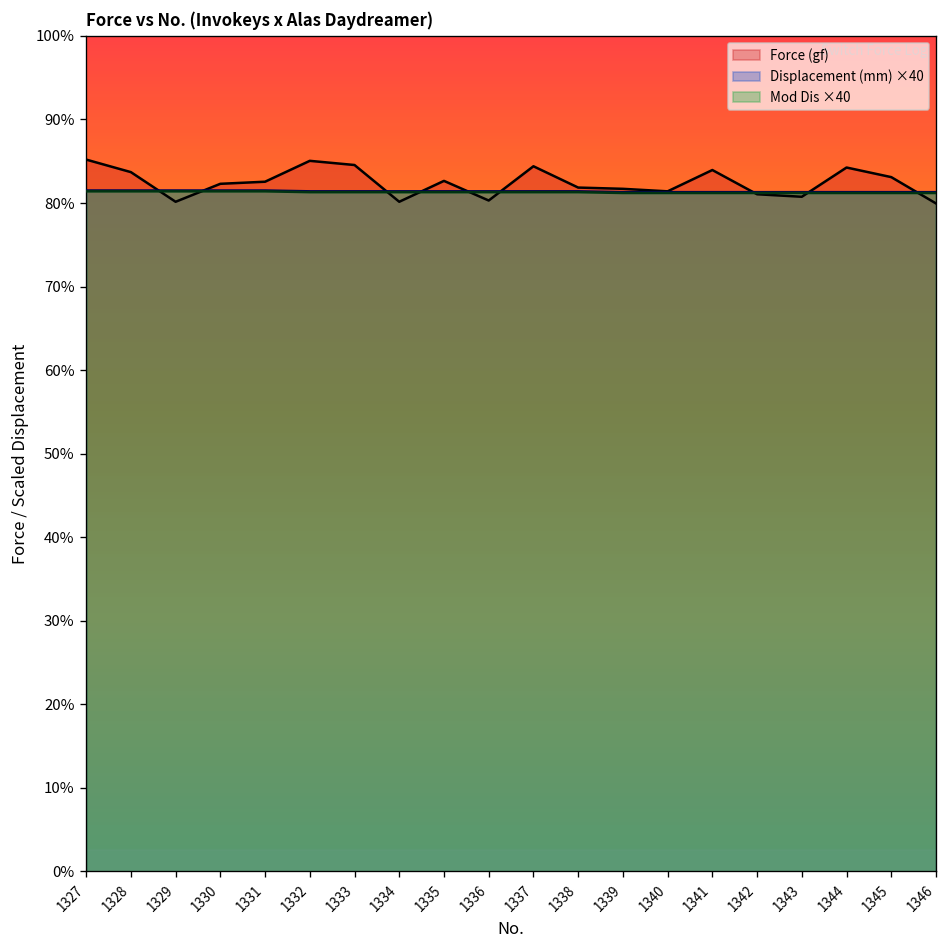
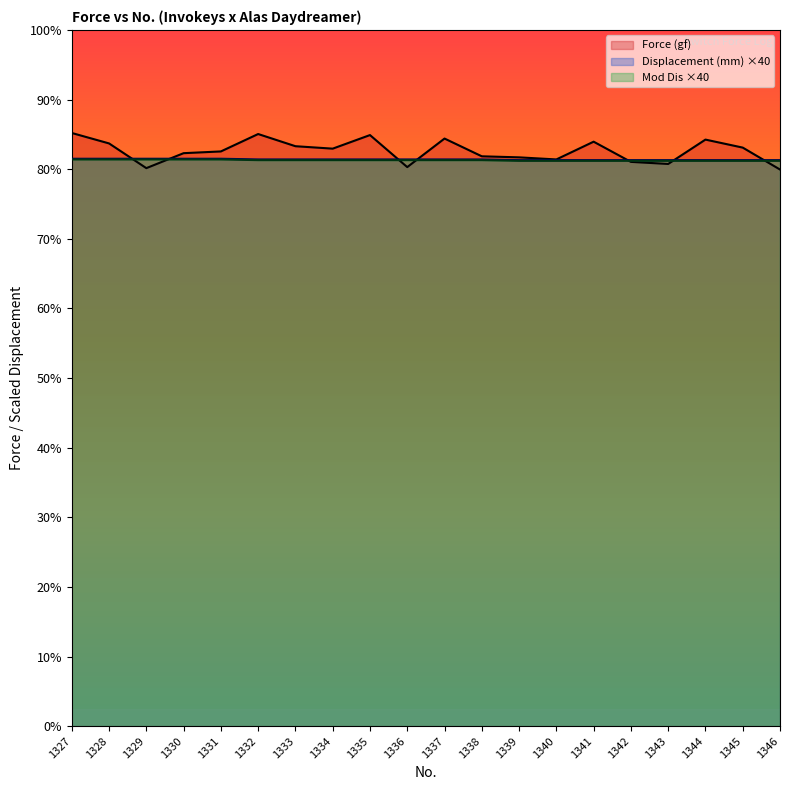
Force (gf), 1333: 85% -> 83%
Force (gf), 1334: 80% -> 83%
Force (gf), 1335: 83% -> 85%
